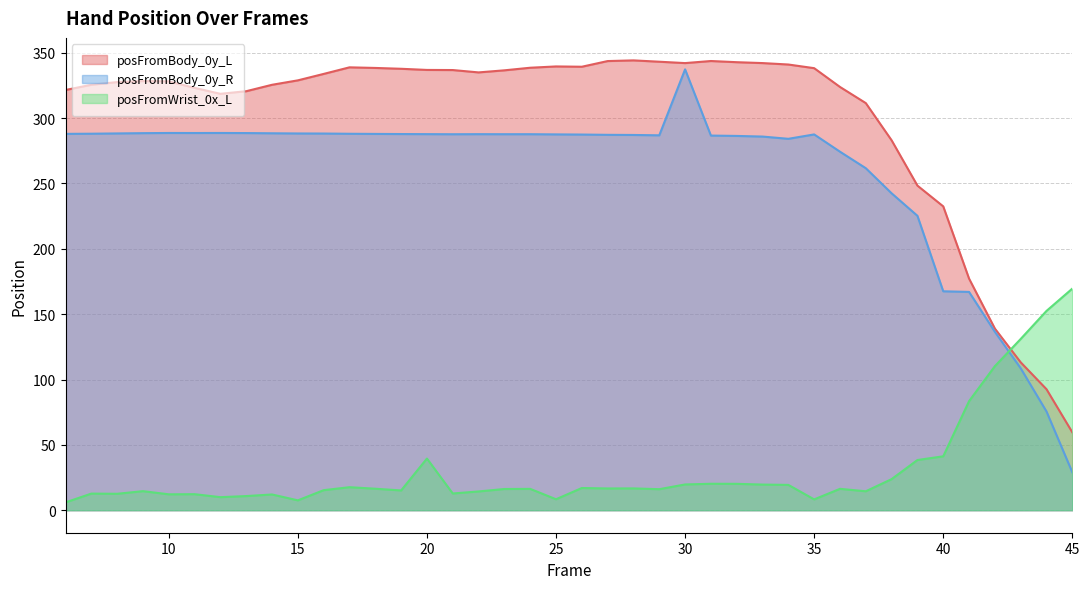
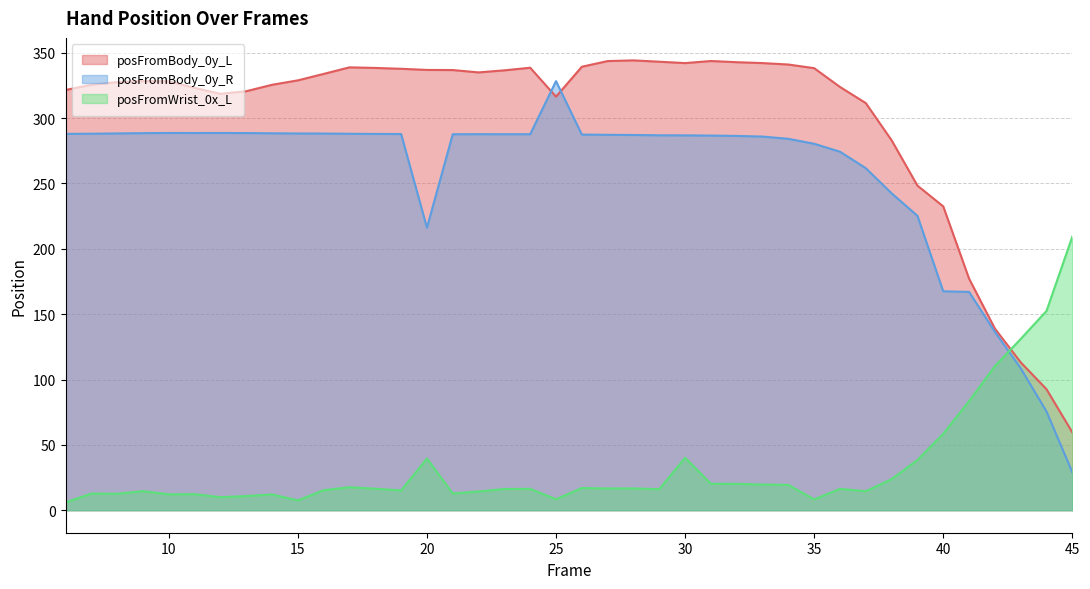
posFromBody_0y_R, 20: 288 -> 216
posFromBody_0y_L, 25: 340 -> 316
posFromBody_0y_R, 25: 288 -> 328
posFromBody_0y_R, 30: 337 -> 287
posFromWrist_0x_L, 30: 20 -> 40
posFromBody_0y_R, 35: 288 -> 280
posFromWrist_0x_L, 40: 41 -> 59
posFromWrist_0x_L, 45: 170 -> 209
